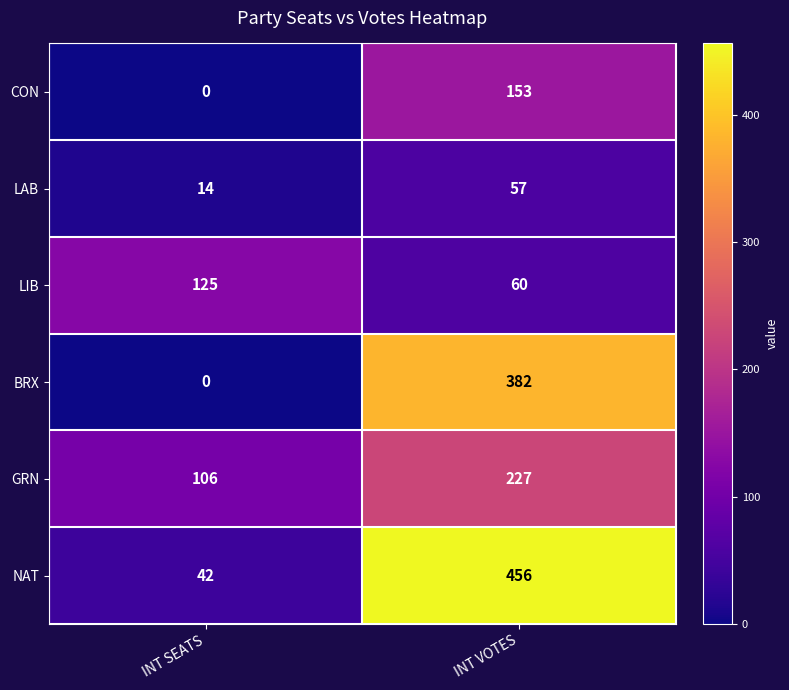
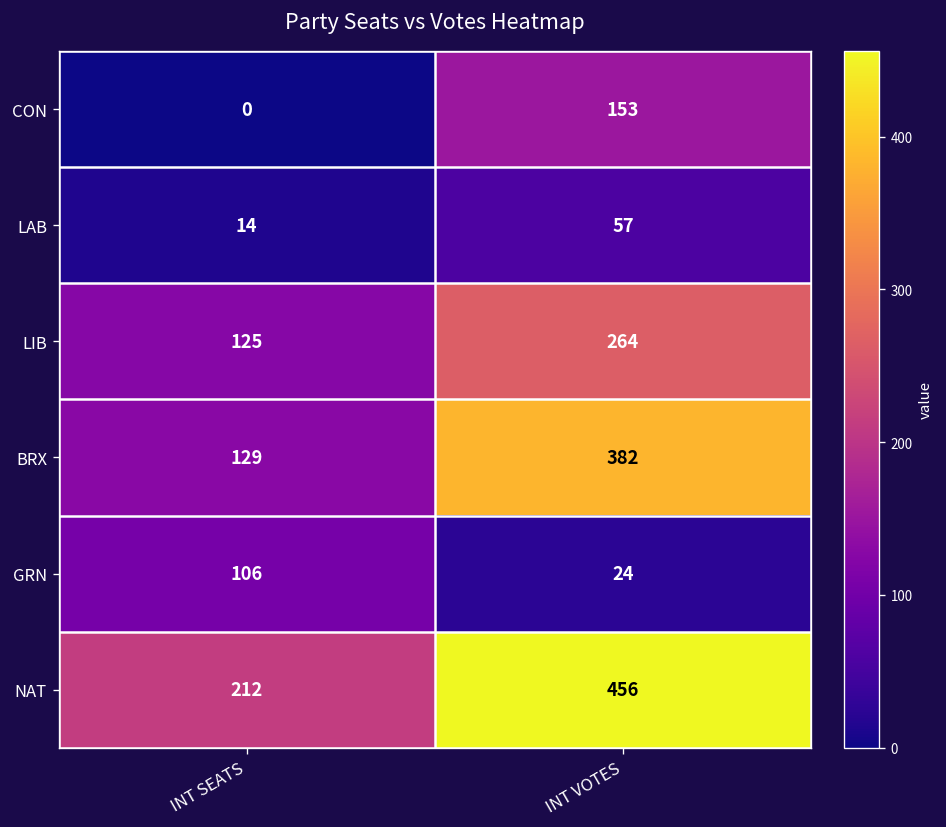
LIB, INT VOTES: 60 -> 264
BRX, INT SEATS: 0 -> 129
GRN, INT VOTES: 227 -> 24
NAT, INT SEATS: 42 -> 212
